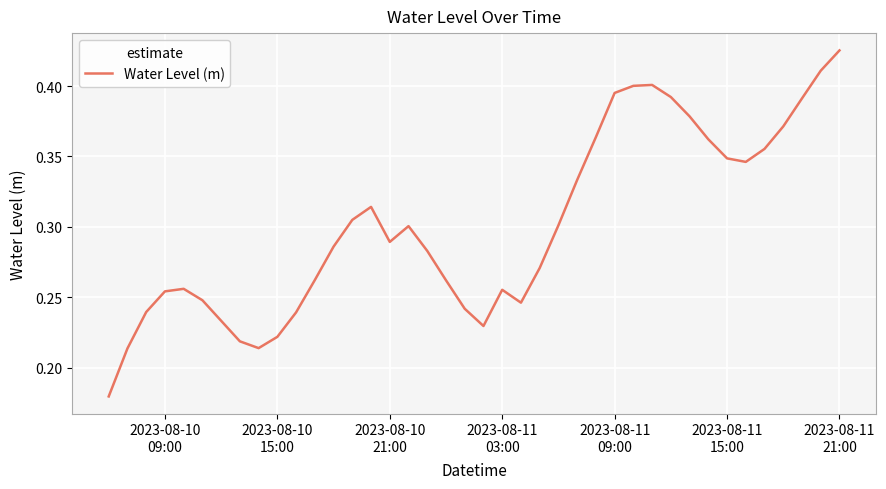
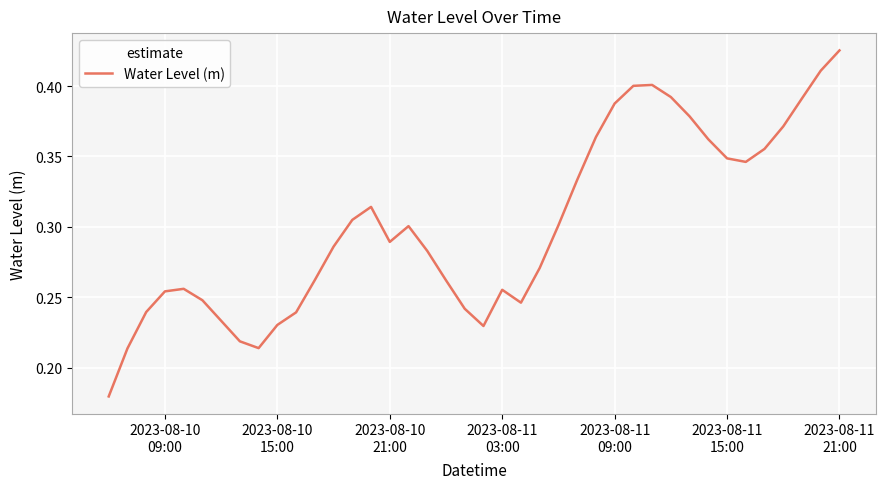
2023-08-10 15:00: 0.222 -> 0.230
2023-08-11 09:00: 0.395 -> 0.388
